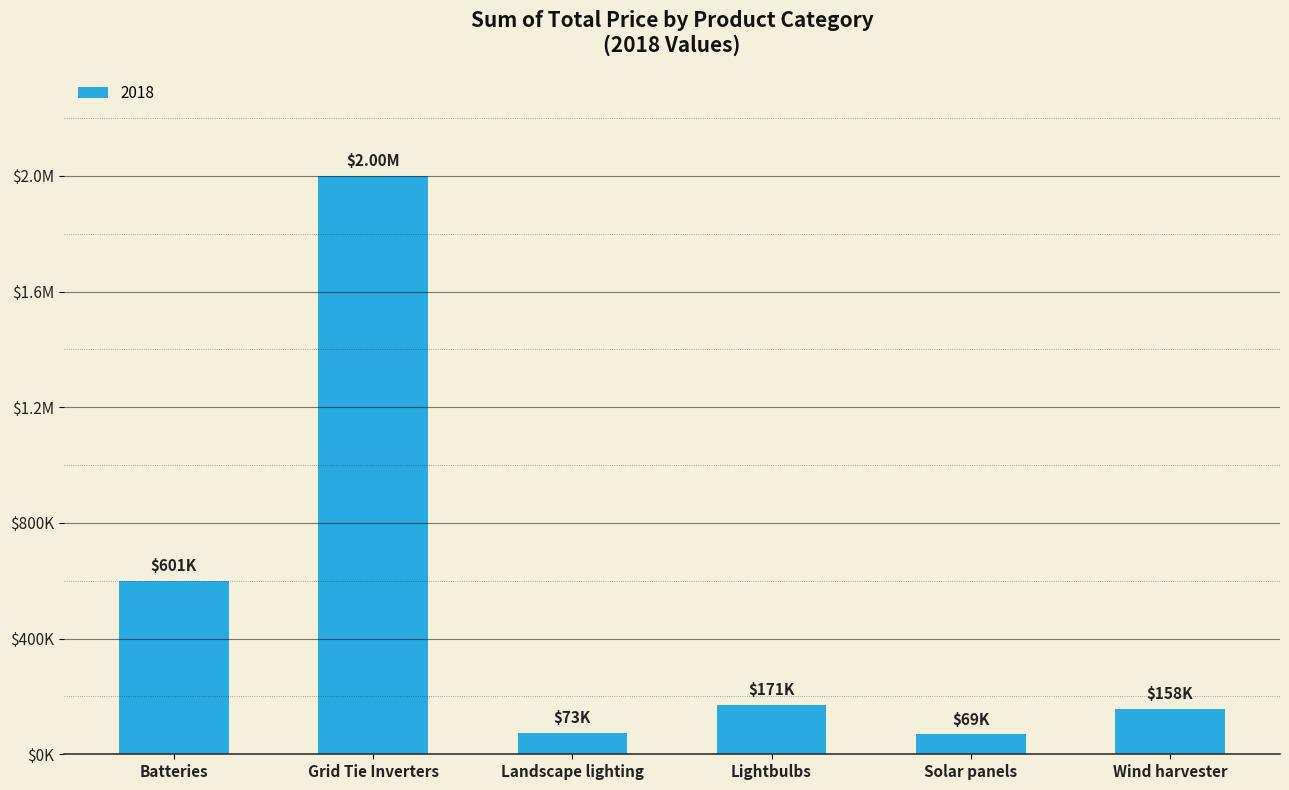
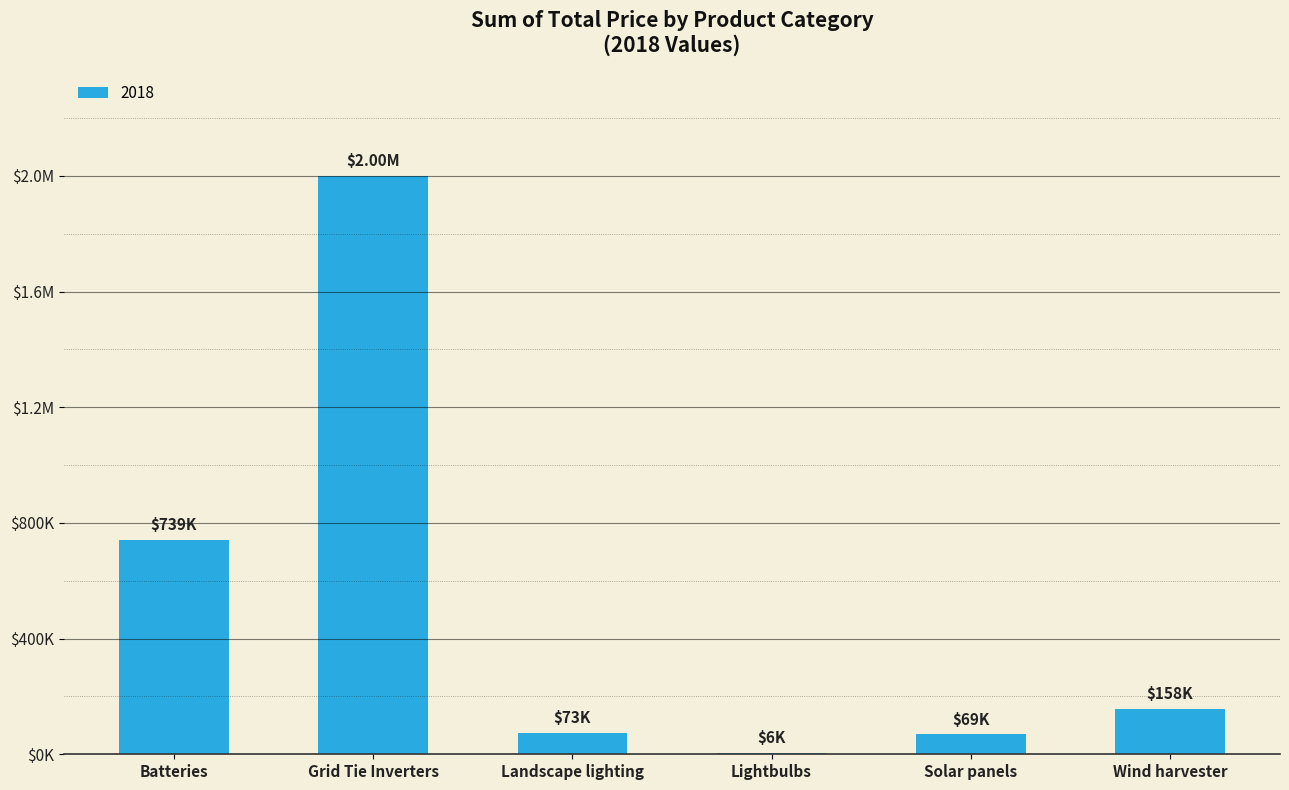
Batteries: $601K -> $739K
Lightbulbs: $171K -> $6K
